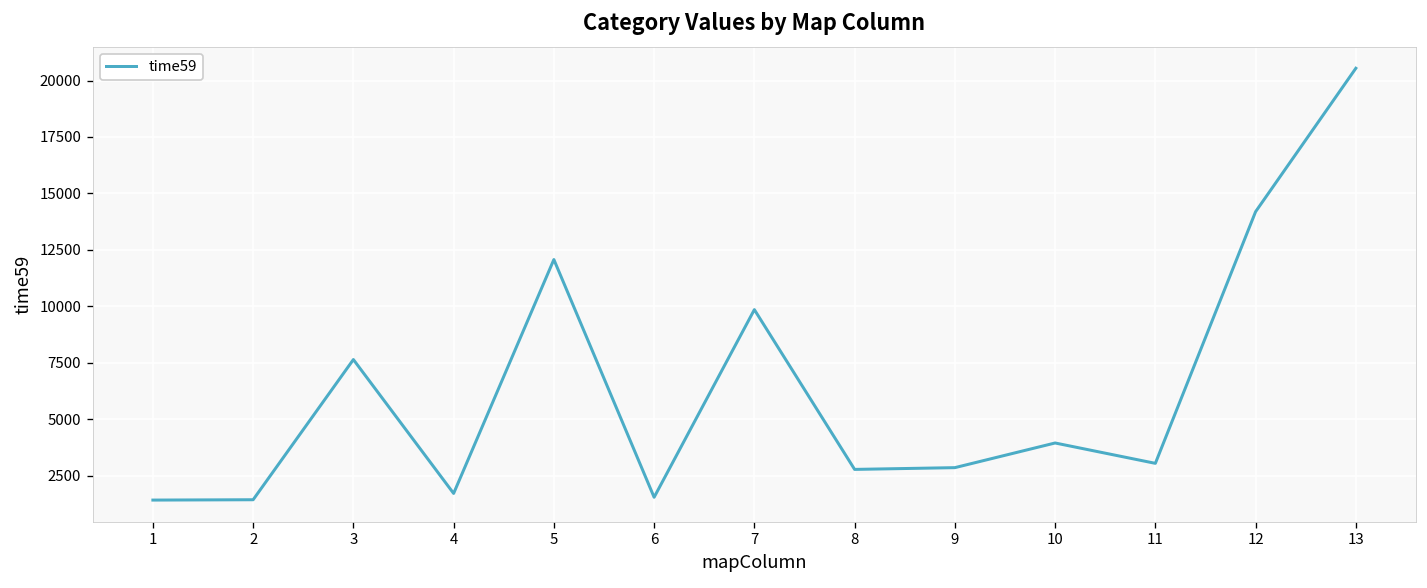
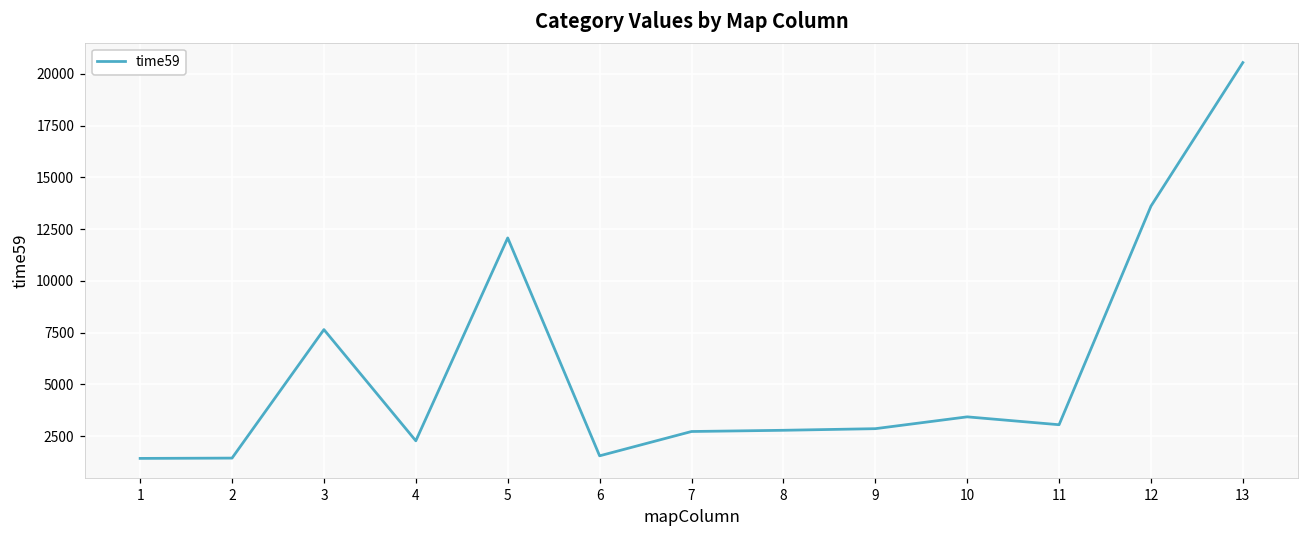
4: 1700 -> 2300
7: 9900 -> 2700
10: 3900 -> 3400
12: 14200 -> 13600
